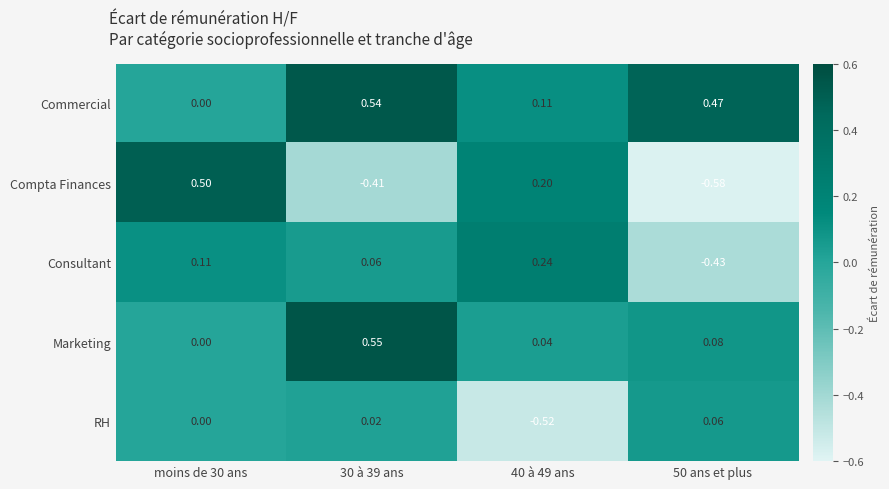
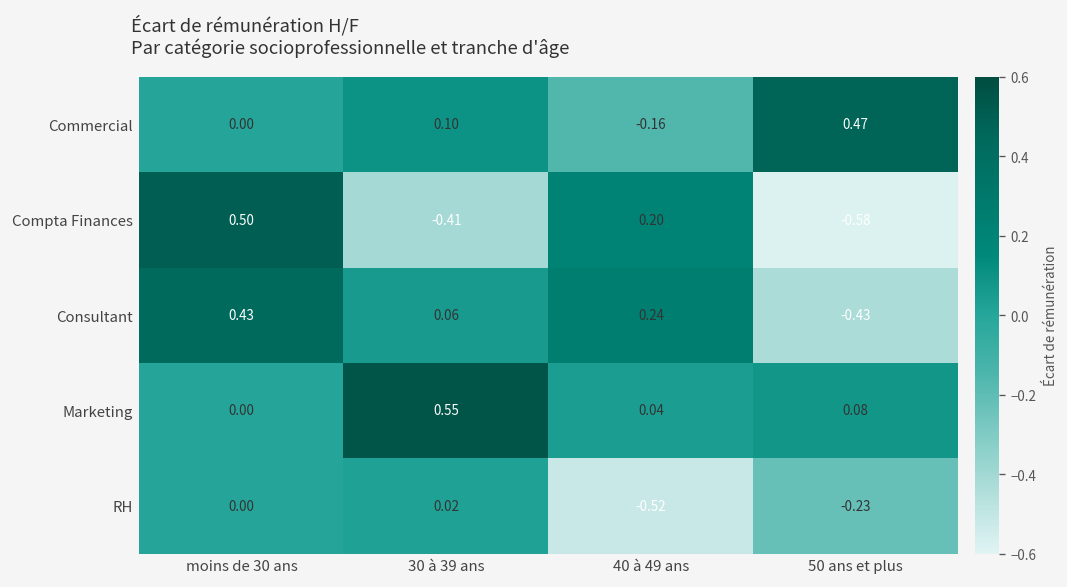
Commercial, 30 à 39 ans: 0.54 -> 0.10
Commercial, 40 à 49 ans: 0.11 -> -0.16
Consultant, moins de 30 ans: 0.11 -> 0.43
RH, 50 ans et plus: 0.06 -> -0.23
